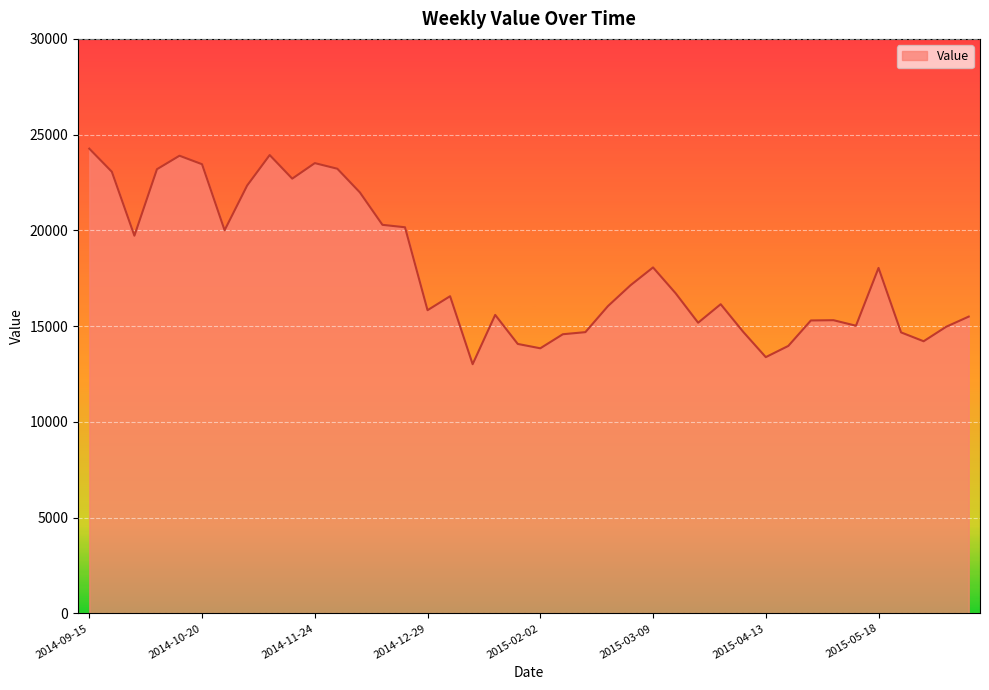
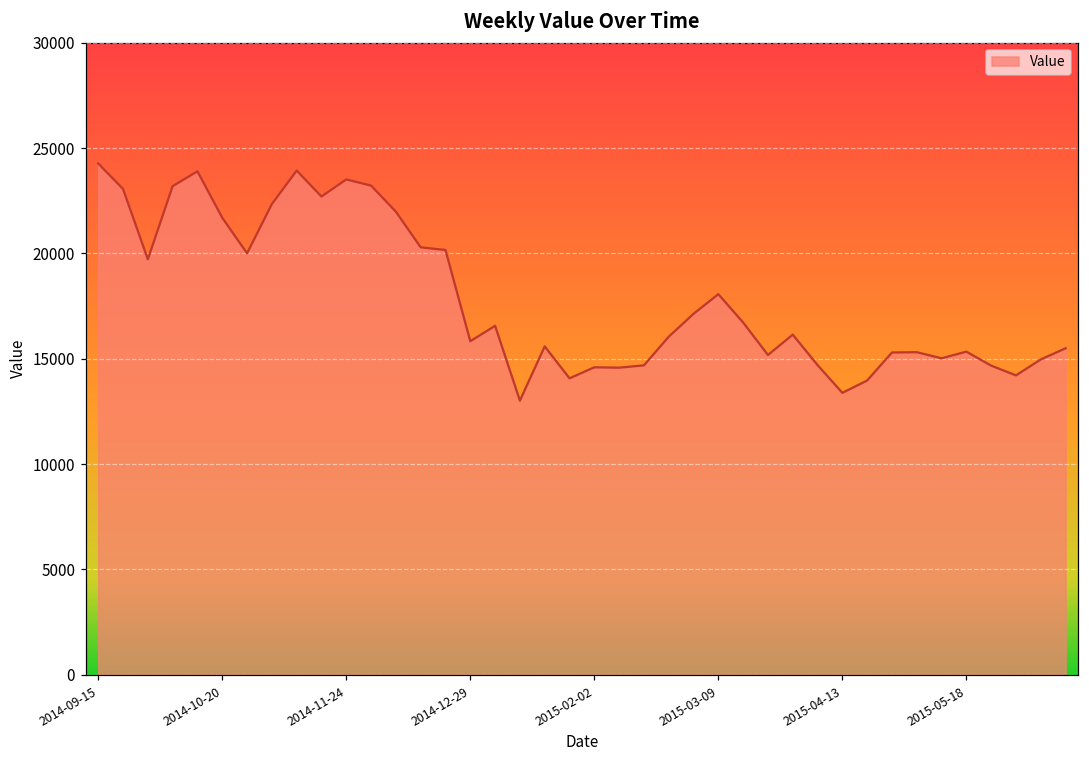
2014-10-20: 23500 -> 21700
2015-02-02: 13800 -> 14600
2015-05-18: 18000 -> 15300
